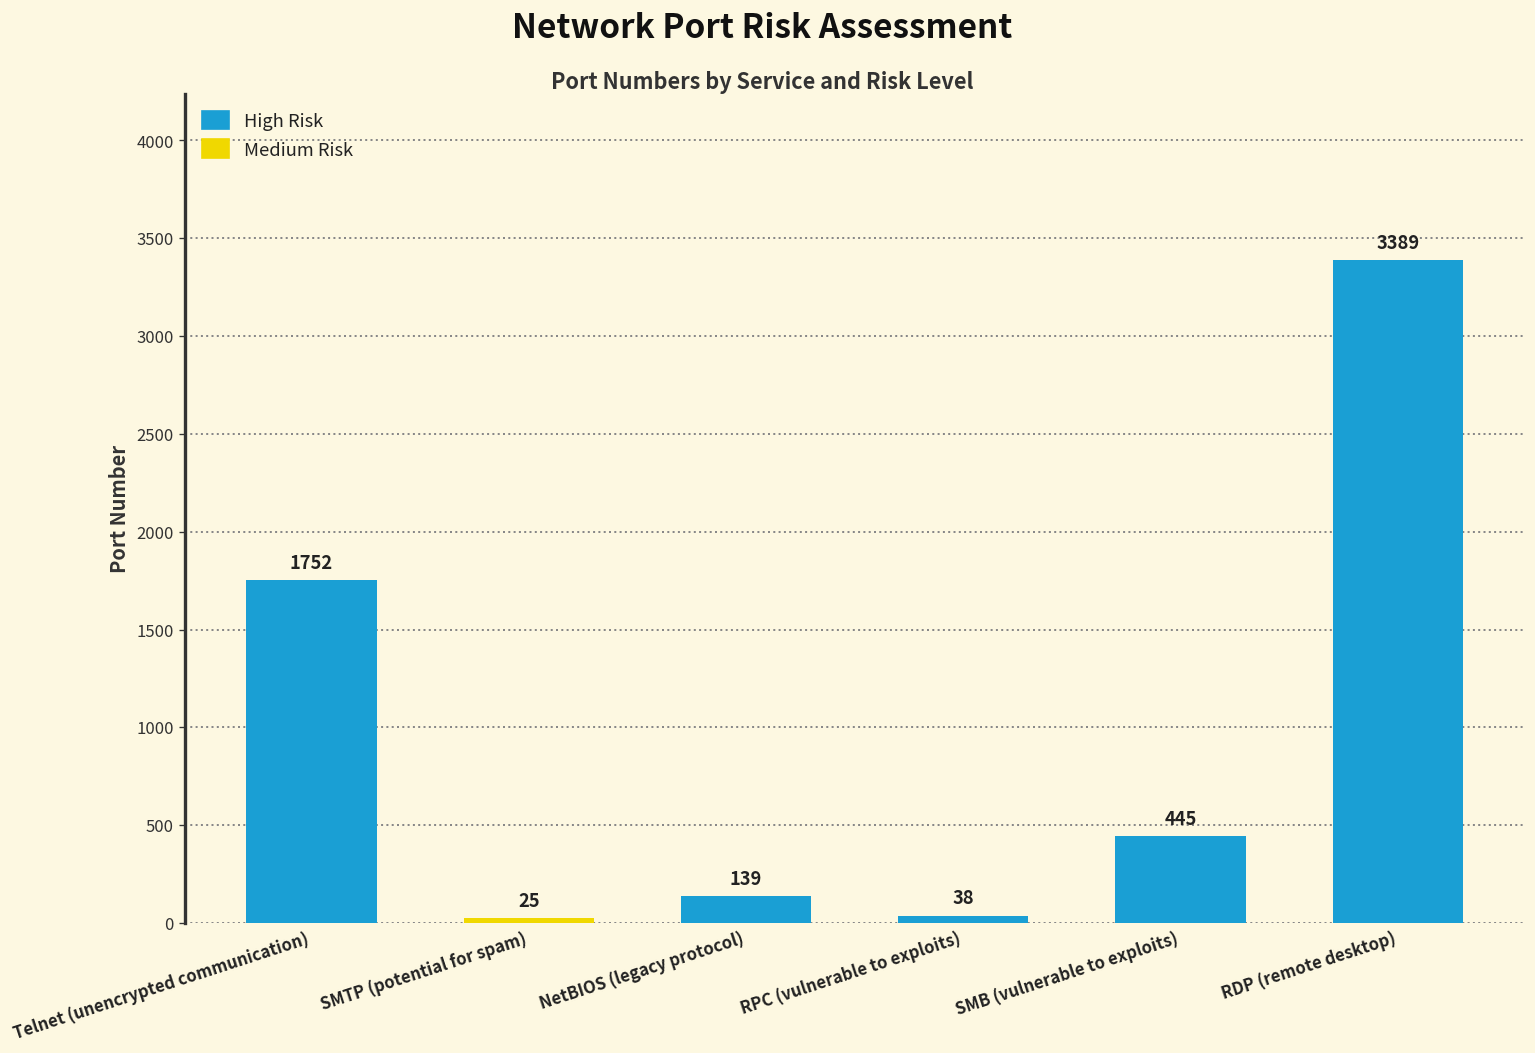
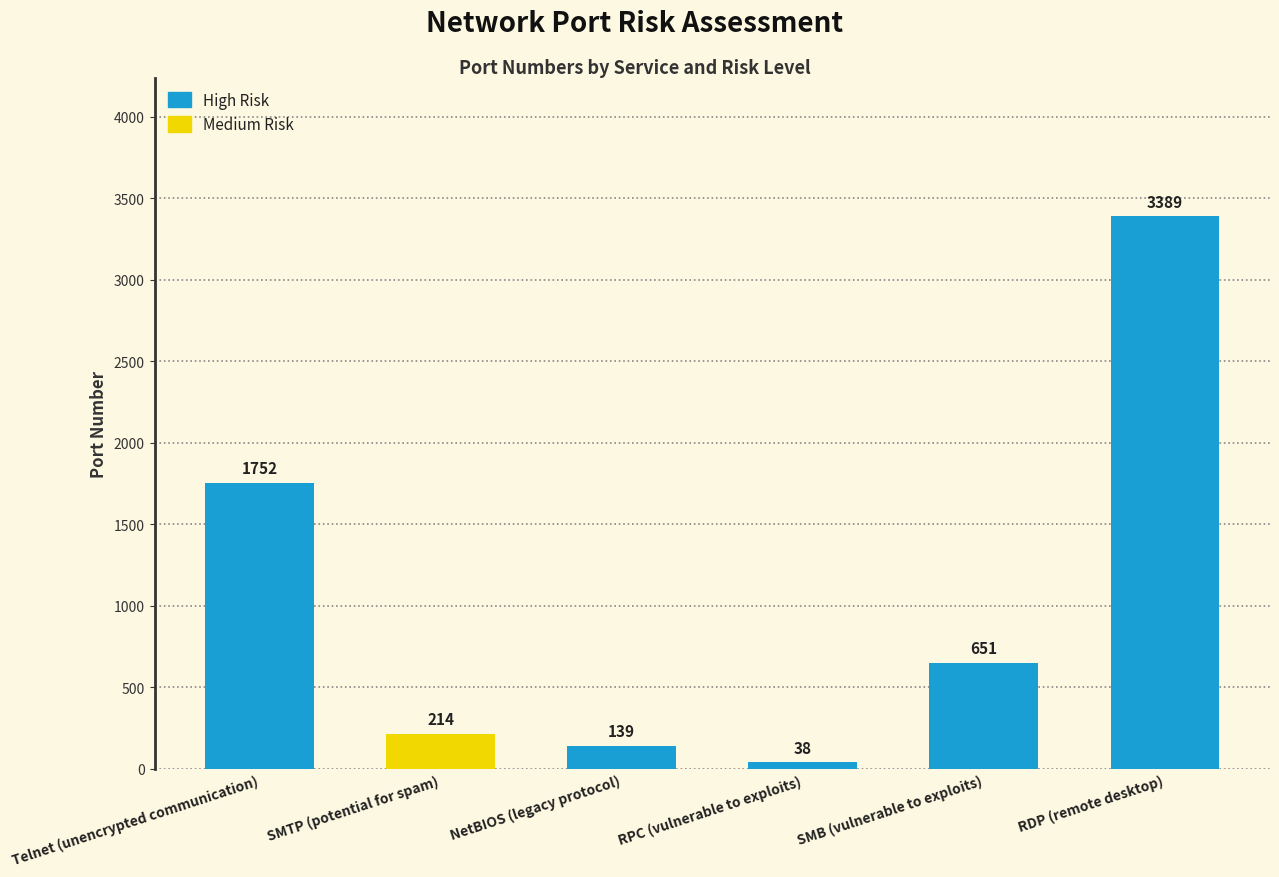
SMTP (potential for spam): 25 -> 214
SMB (vulnerable to exploits): 445 -> 651
